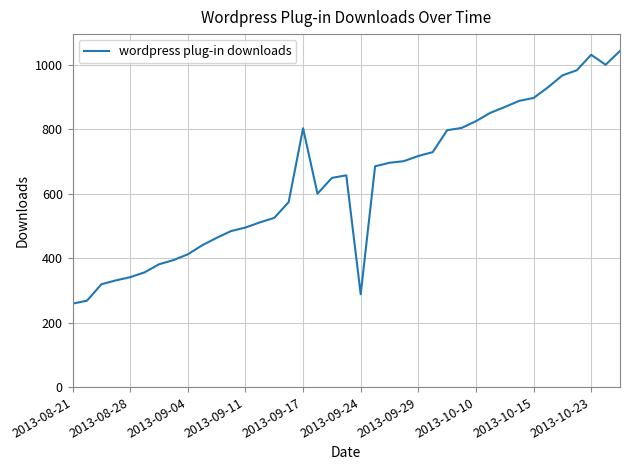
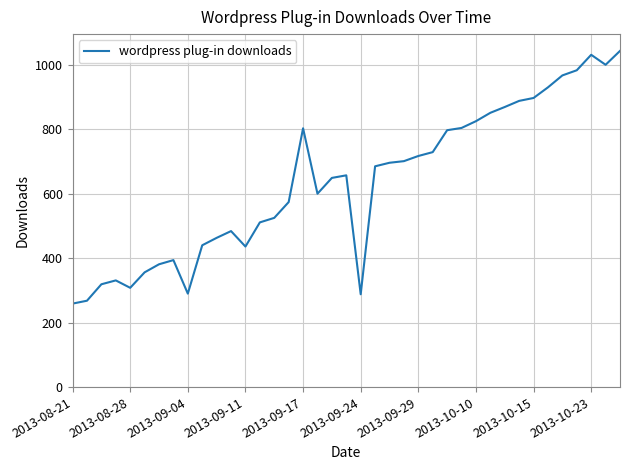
2013-08-28: 340 -> 310
2013-09-04: 410 -> 290
2013-09-11: 500 -> 440
